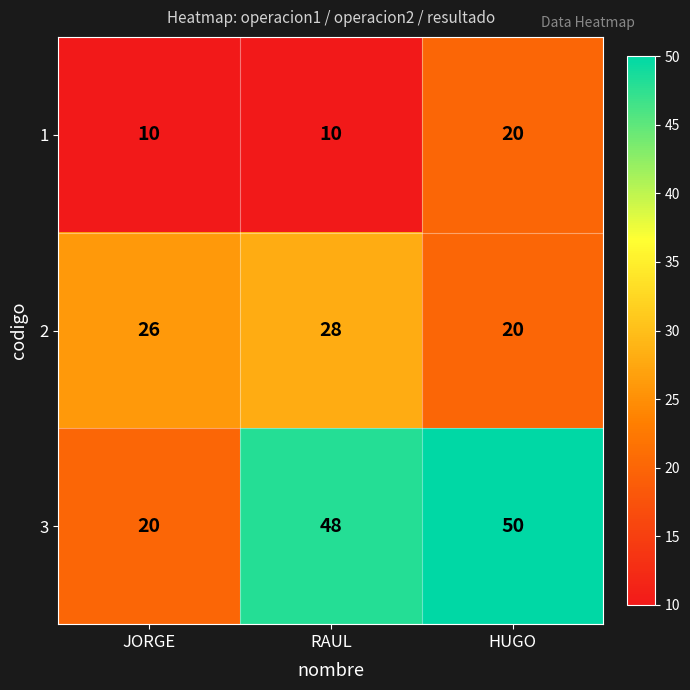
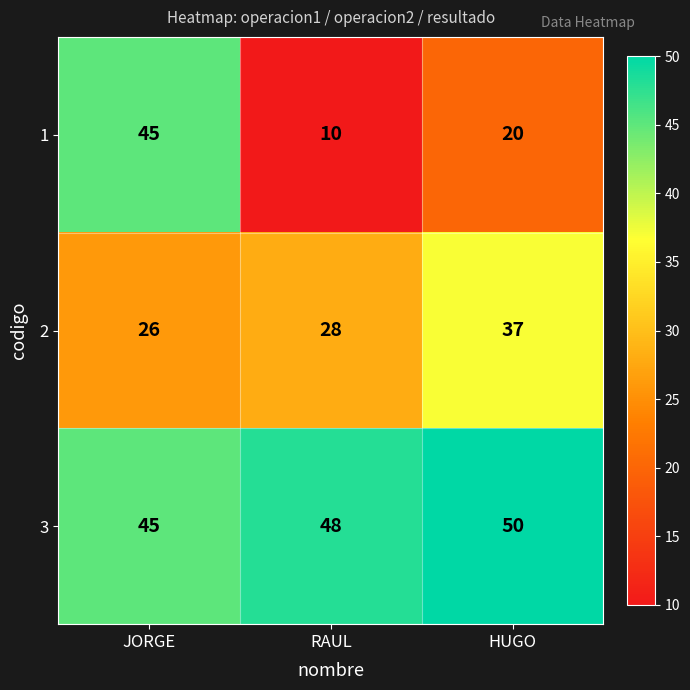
1, JORGE: 10 -> 45
2, HUGO: 20 -> 37
3, JORGE: 20 -> 45
